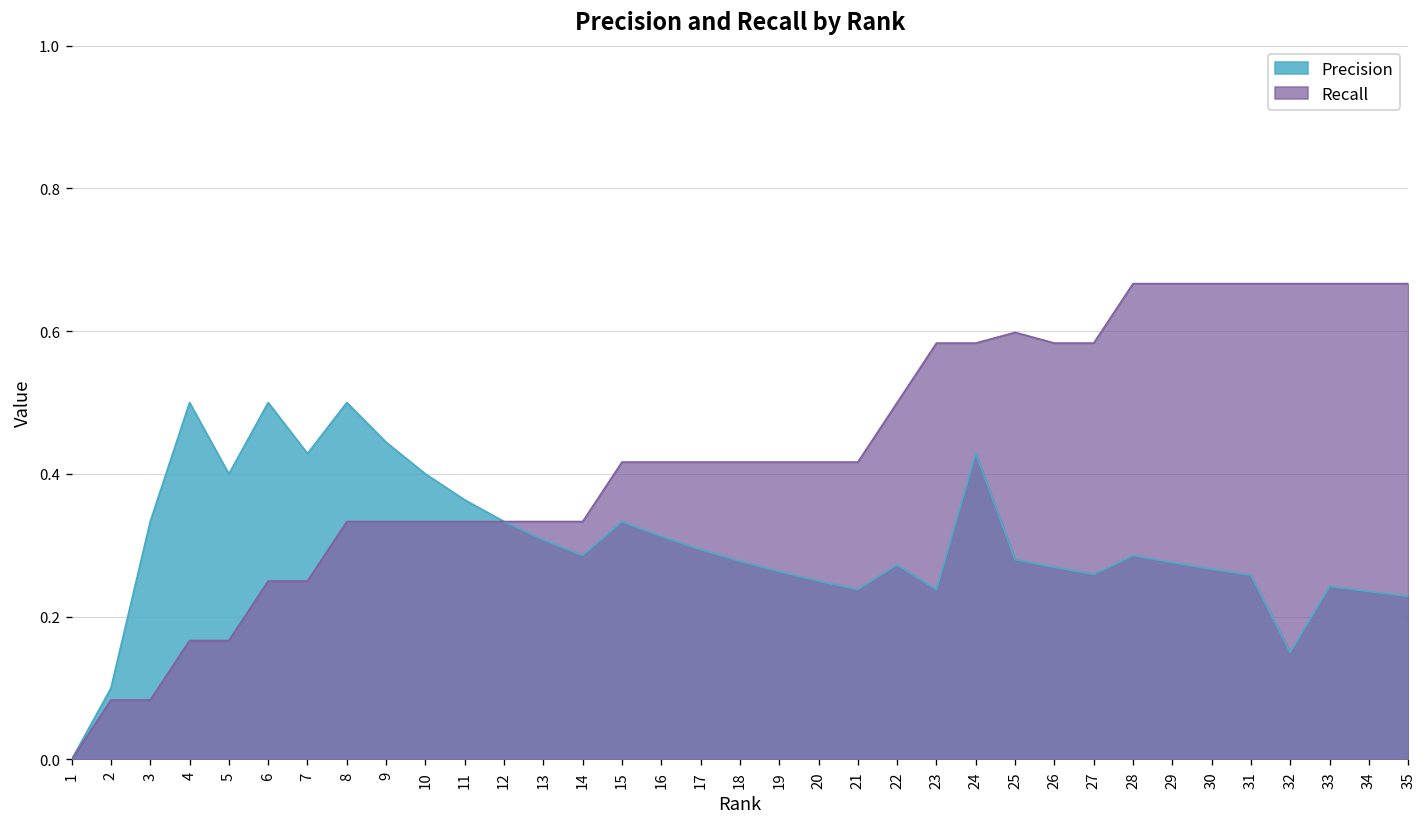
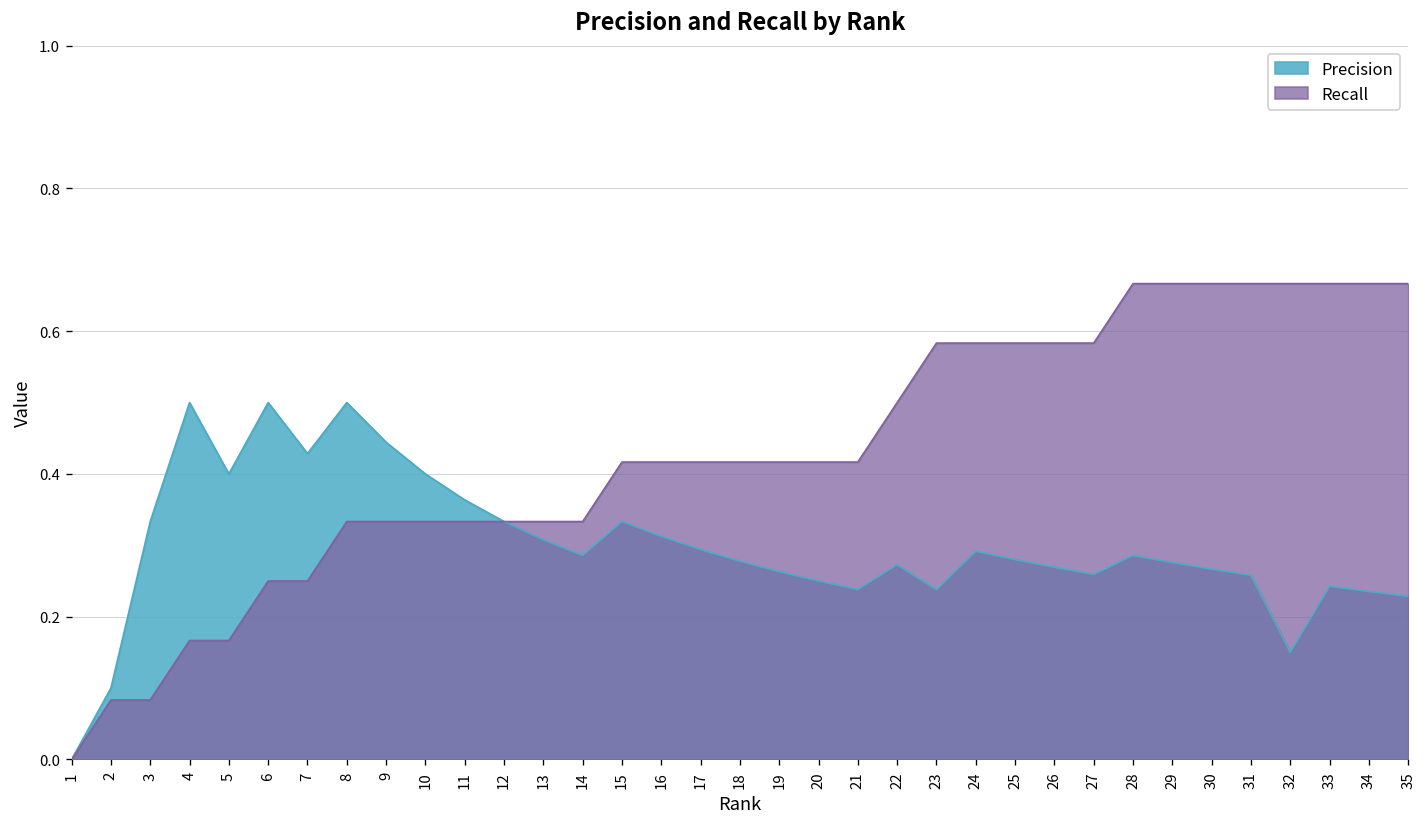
Precision, 24: 0.43 -> 0.29
Recall, 25: 0.60 -> 0.58
